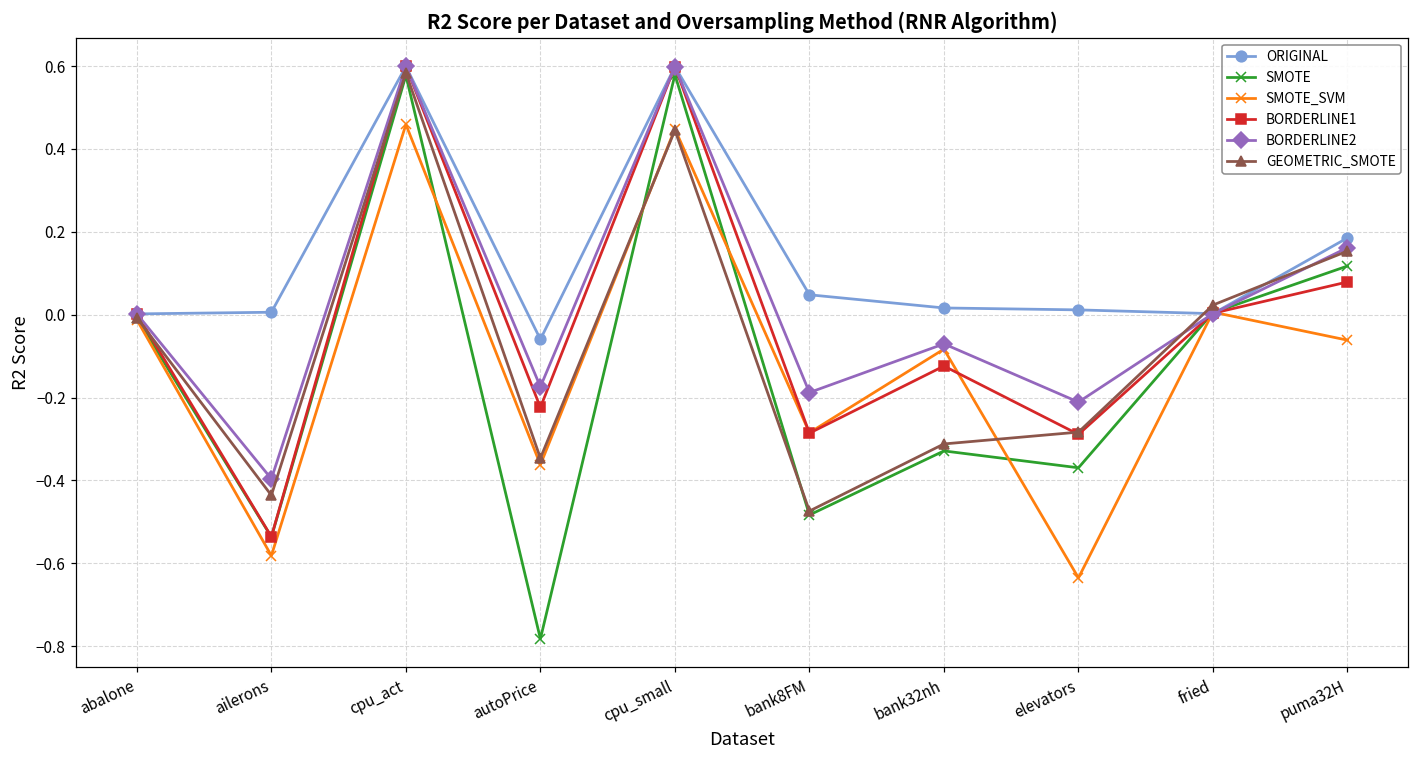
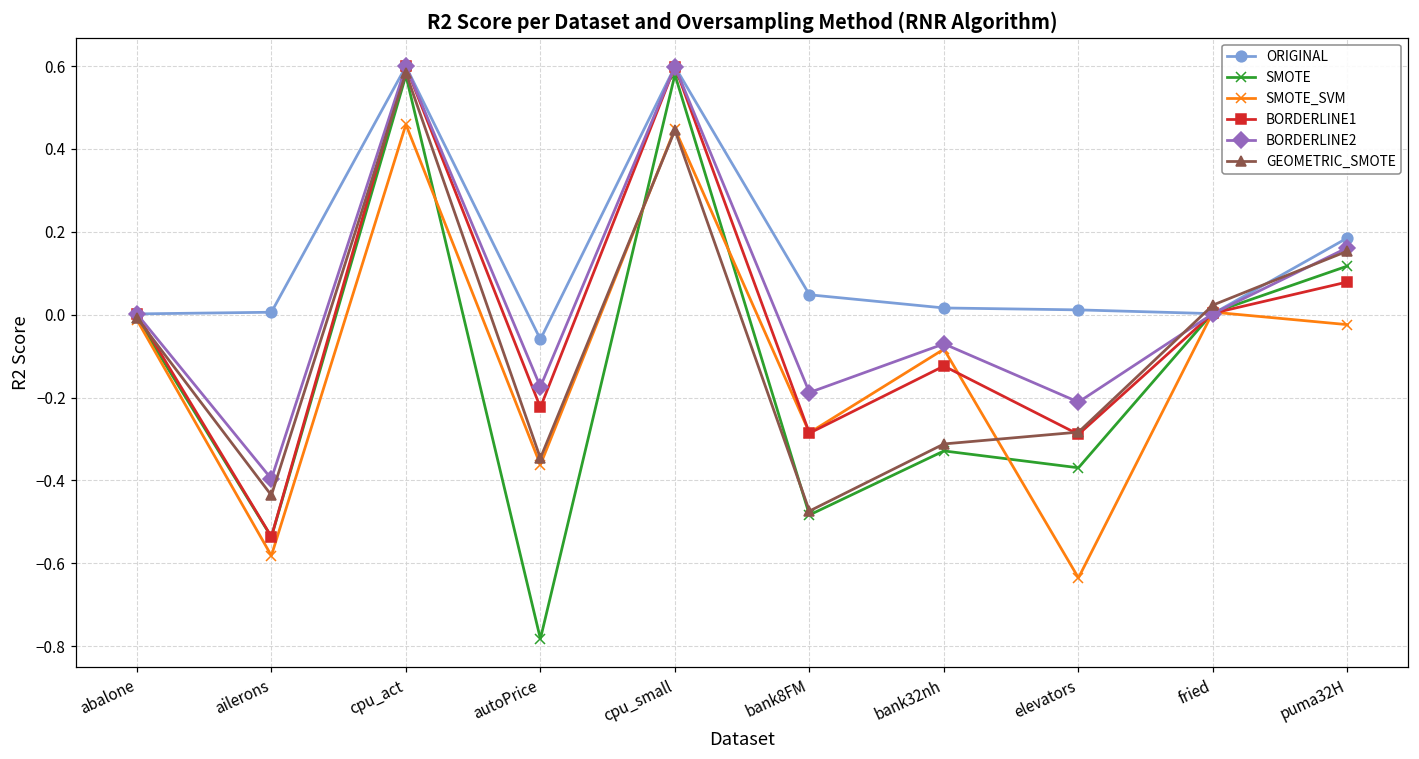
SMOTE_SVM, puma32H: -0.06 -> -0.02
